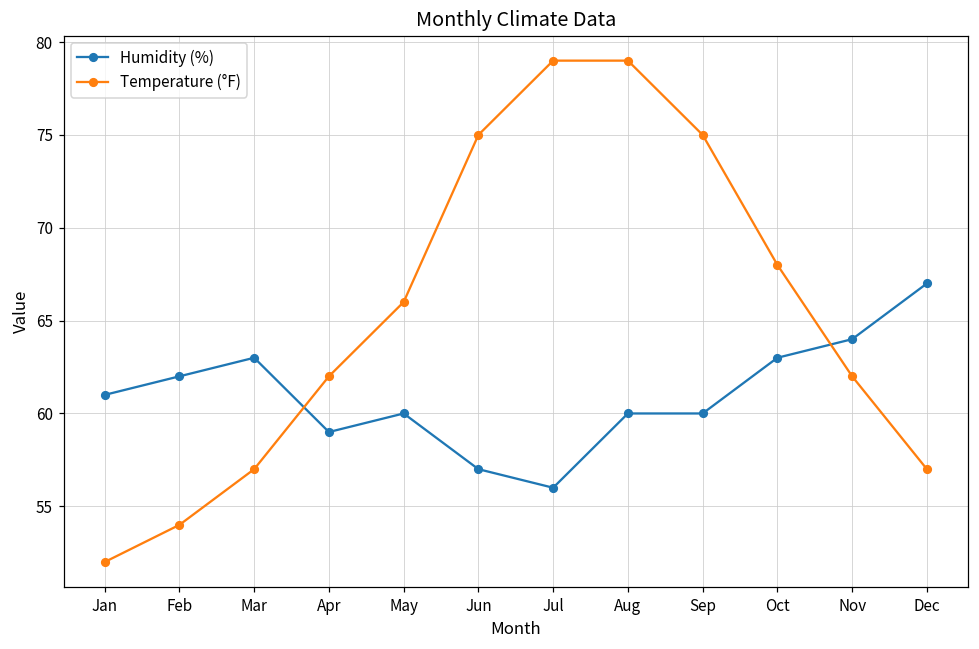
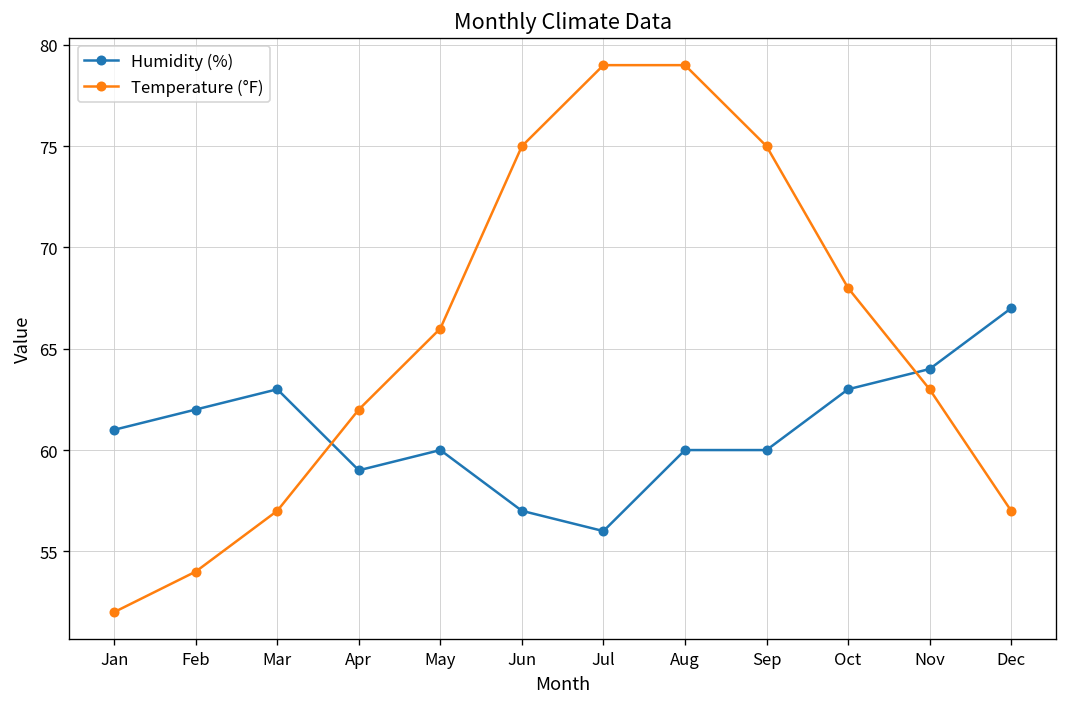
Temperature (°F), Nov: 62 -> 63
